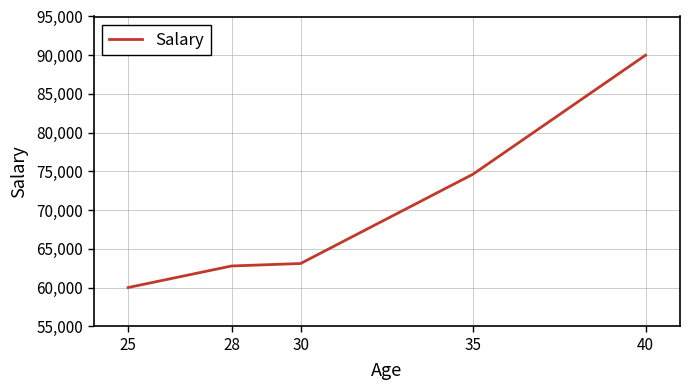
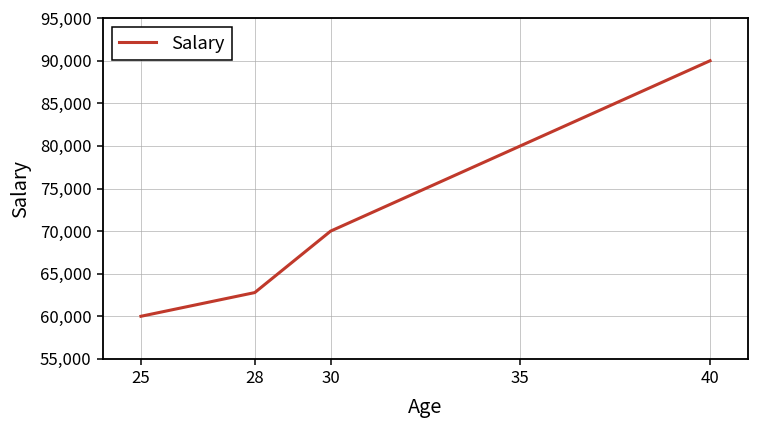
30: 63,000 -> 70,000
35: 75,000 -> 80,000
